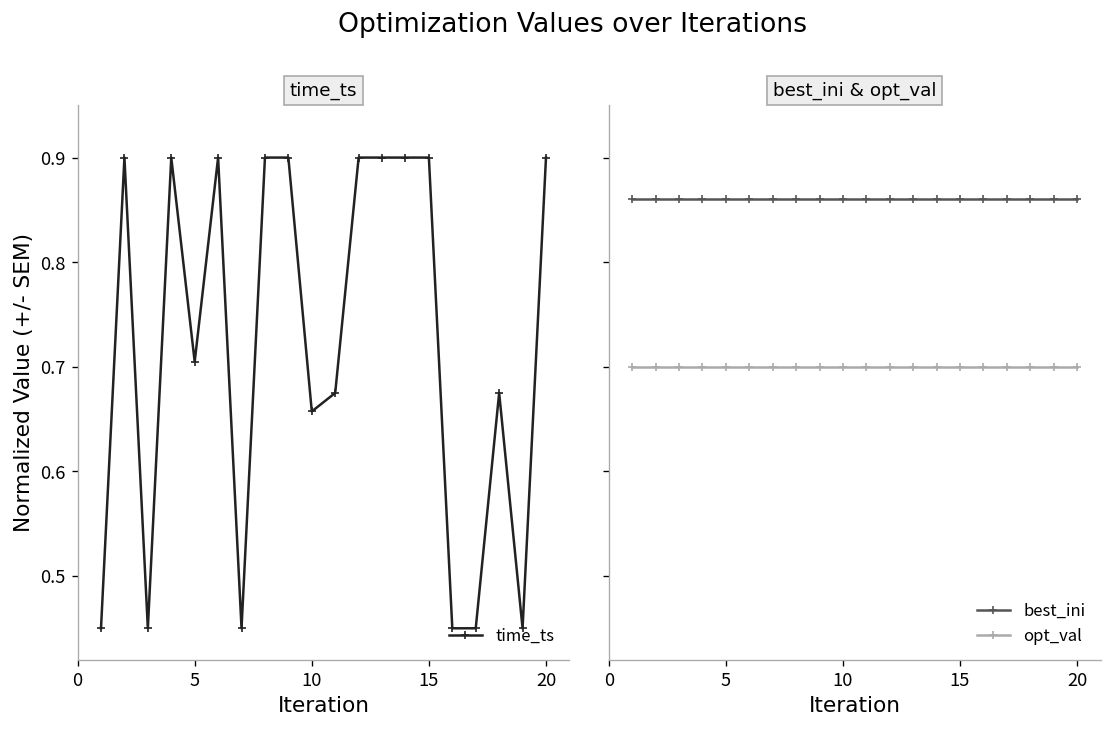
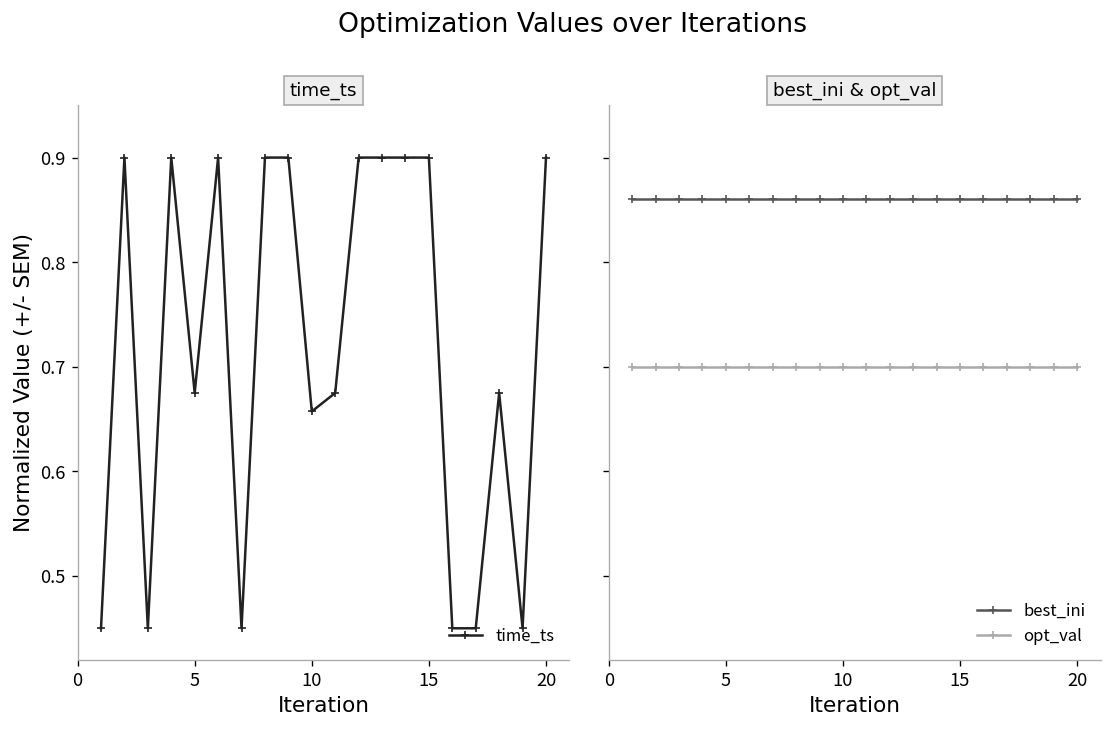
time_ts, 5: 0.70 -> 0.67
